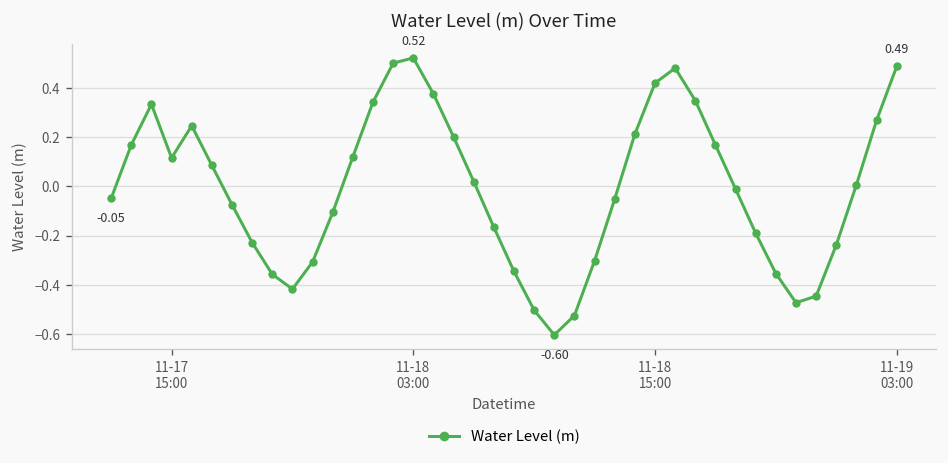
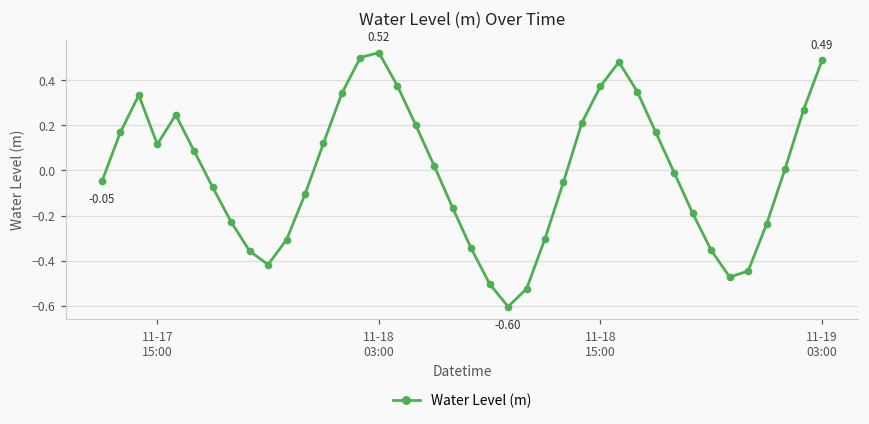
11-18 15:00: 0.42 -> 0.37
